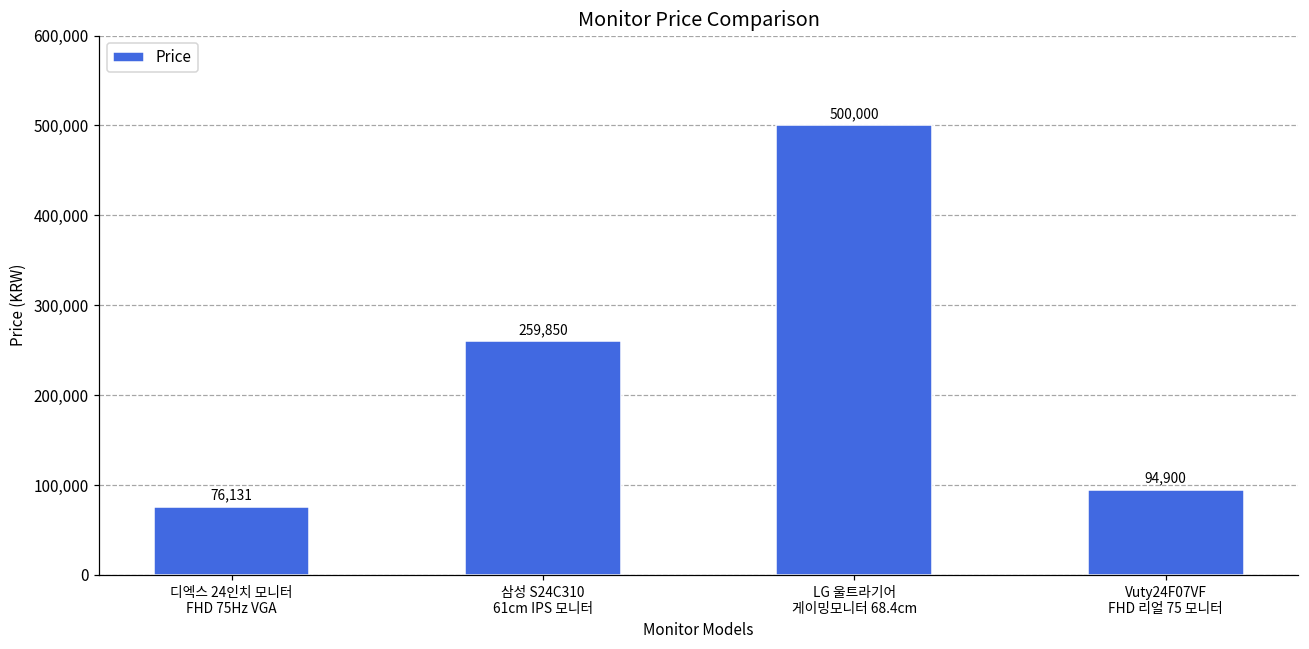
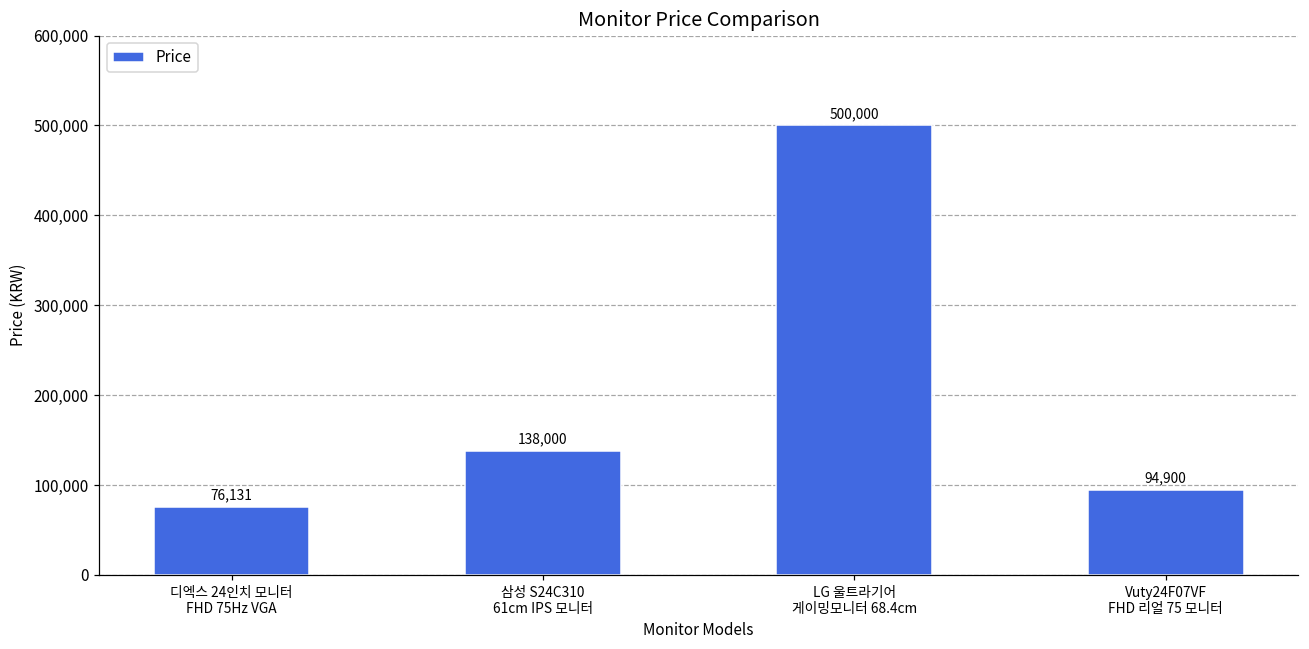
삼성 S24C310 61cm IPS 모니터: 259,850 -> 138,000
